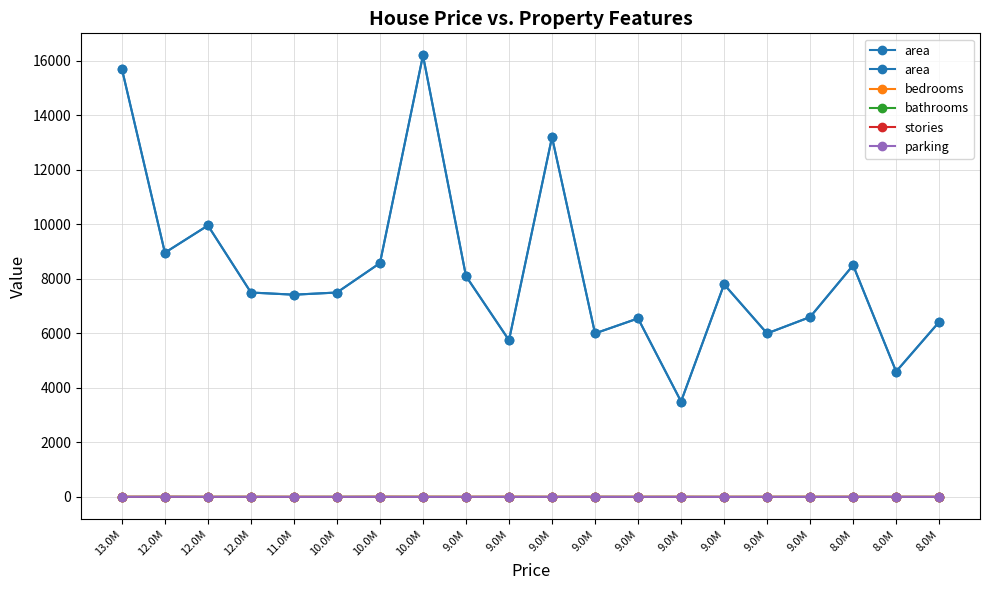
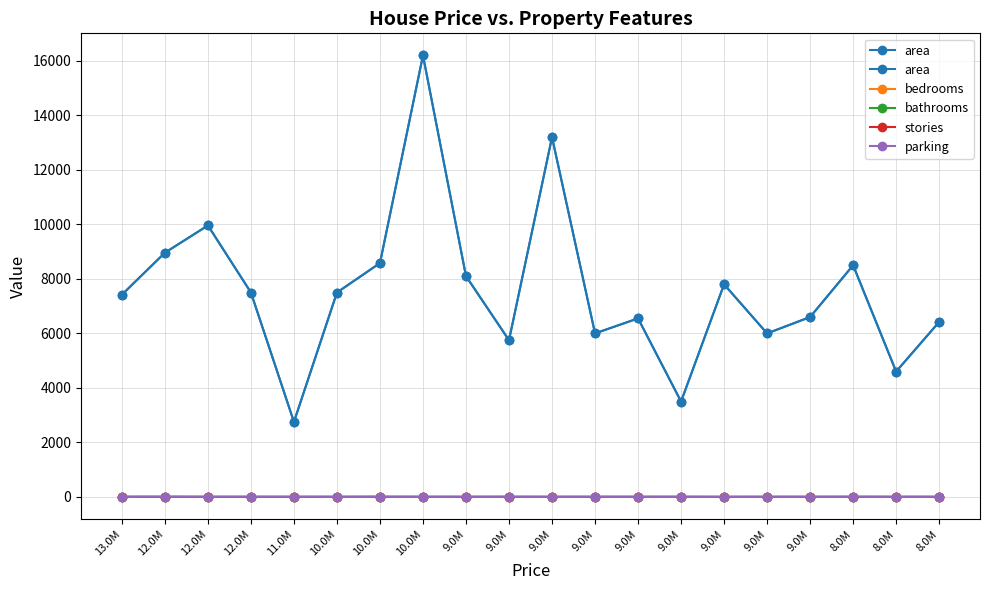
area, 13.0M: 15700 -> 7400
area, 11.0M: 7400 -> 2800
